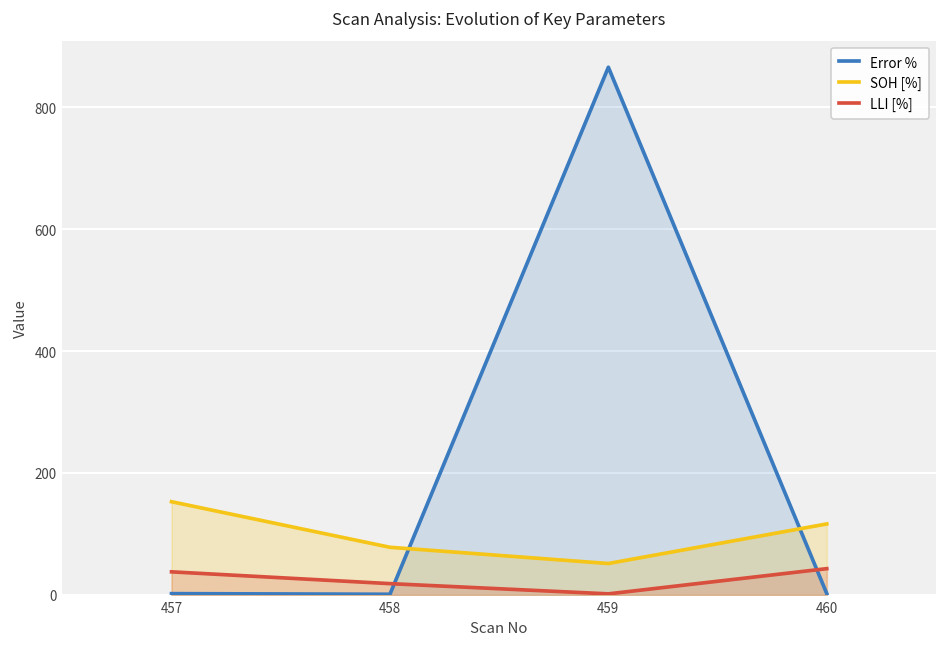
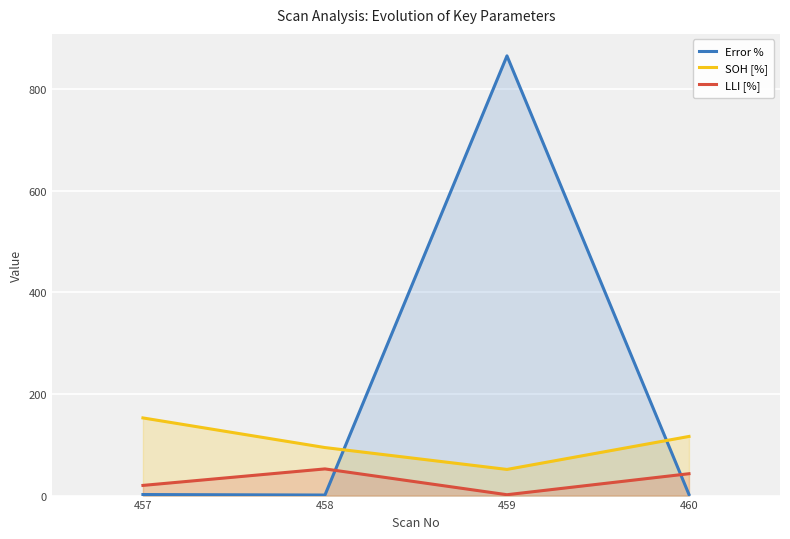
LLI [%], 457: 40 -> 20
SOH [%], 458: 80 -> 90
LLI [%], 458: 20 -> 50
